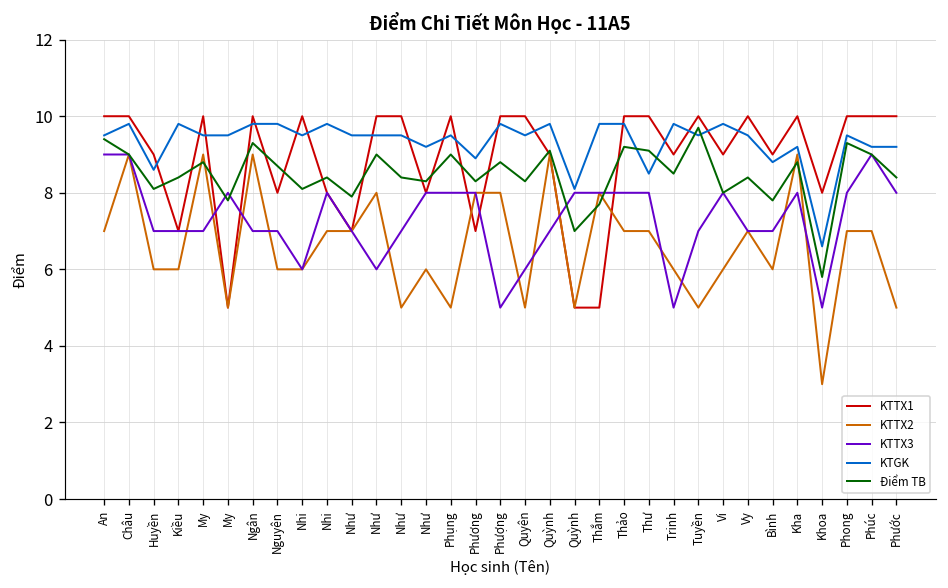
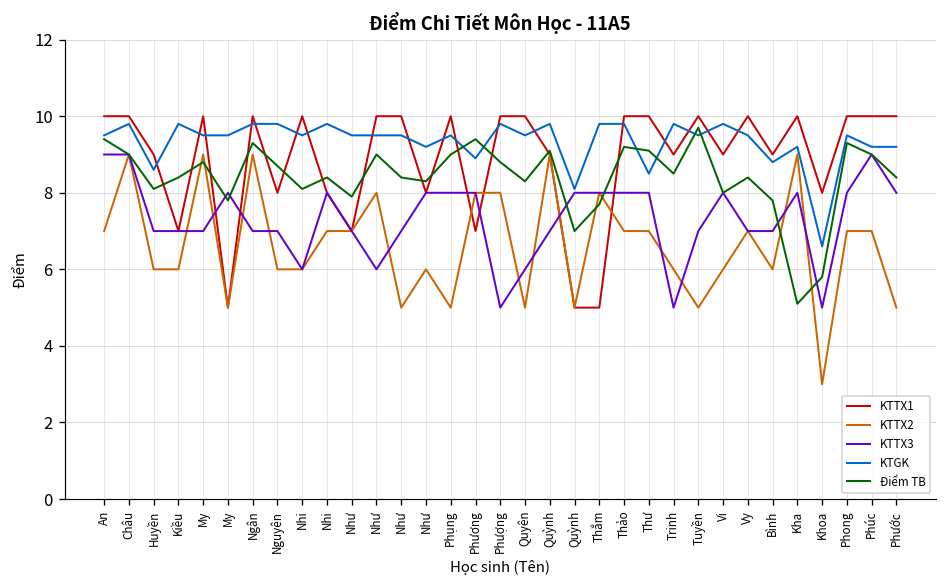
Điểm TB, Phương: 8.3 -> 9.4
Điểm TB, Kha: 8.8 -> 5.1
